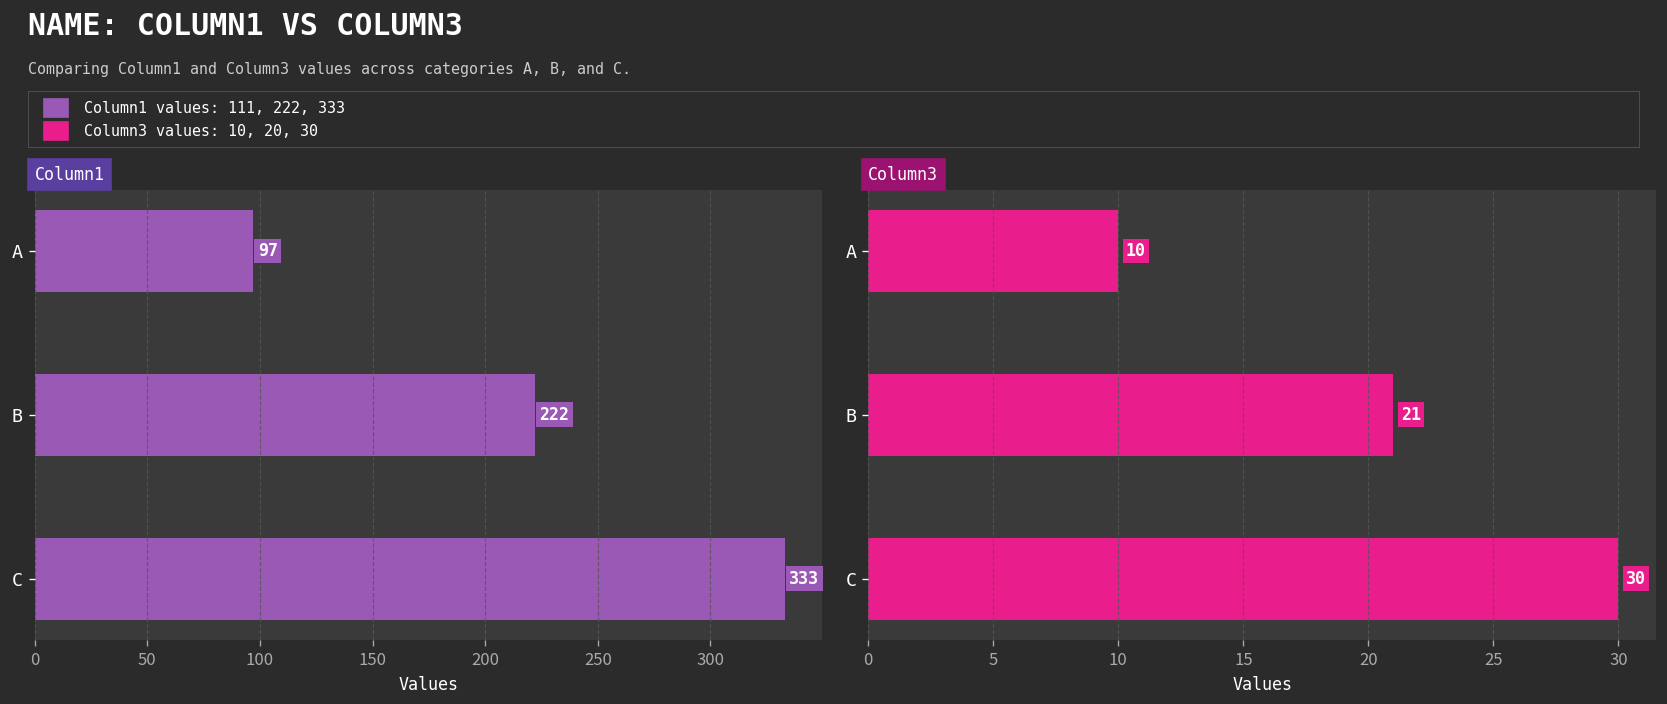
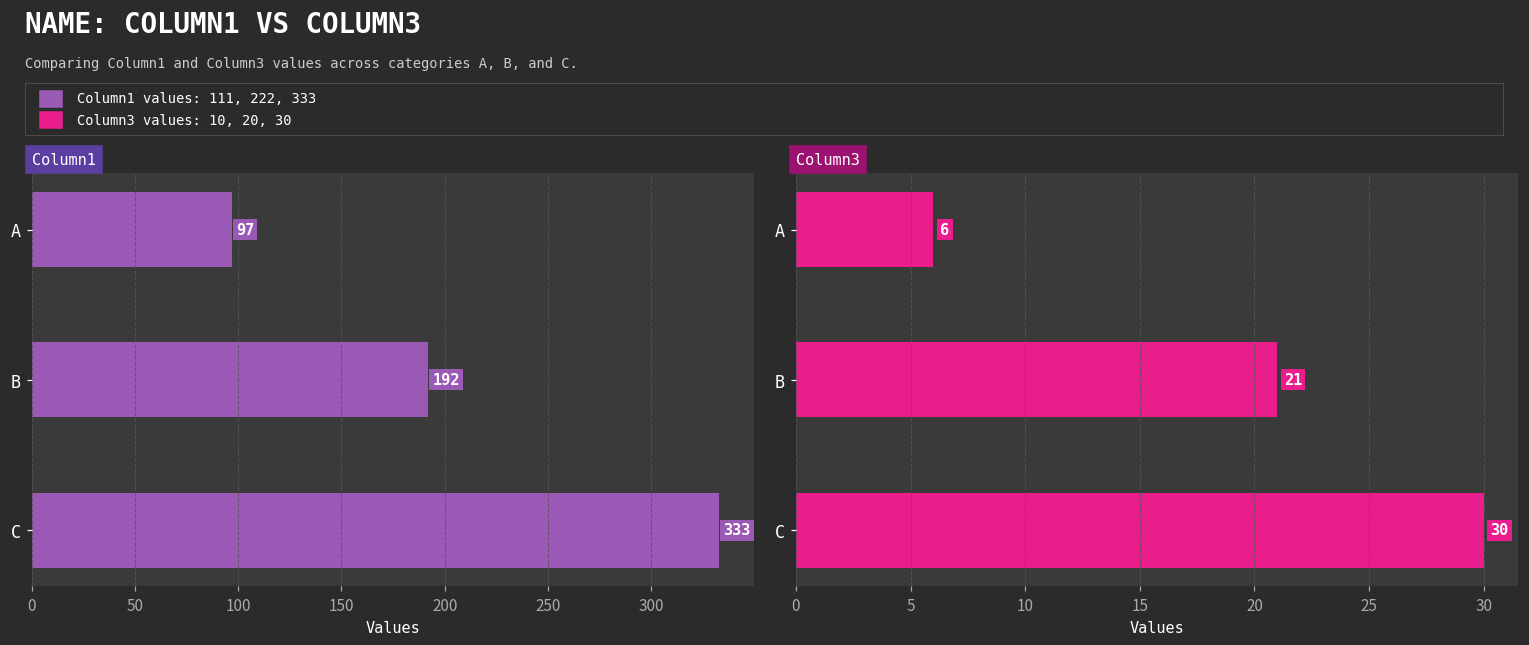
Column1, B: 222 -> 192
Column3, A: 10 -> 6
